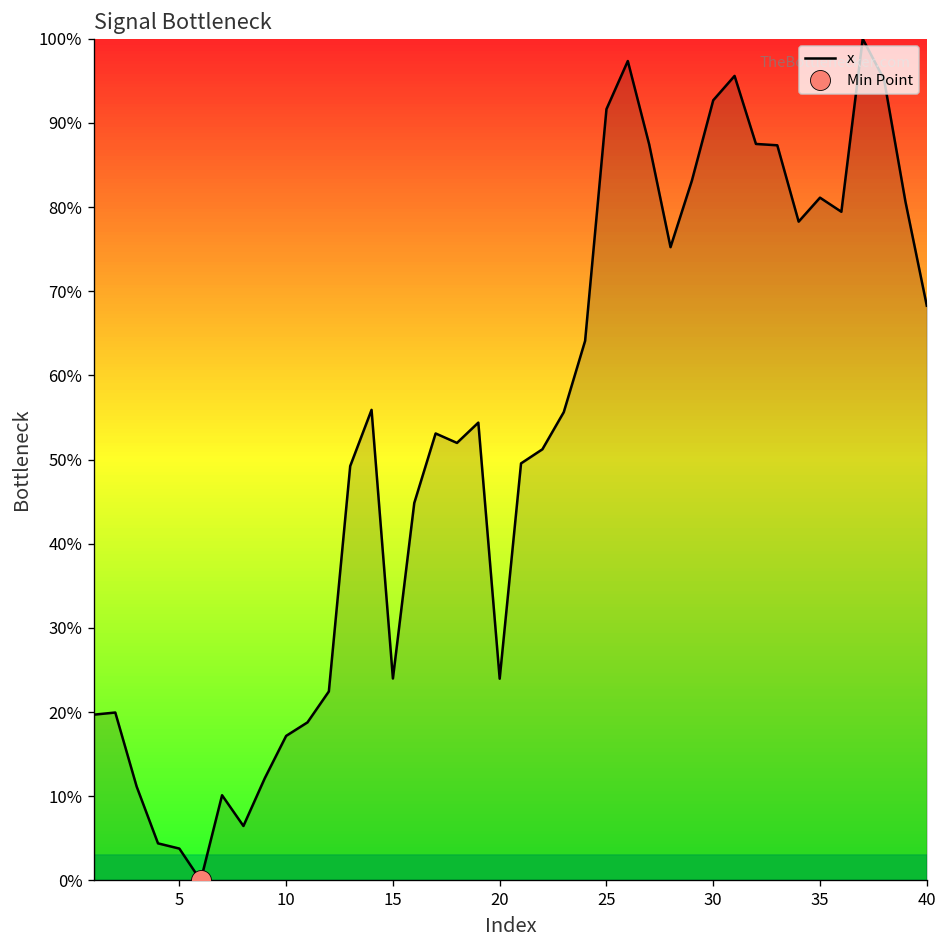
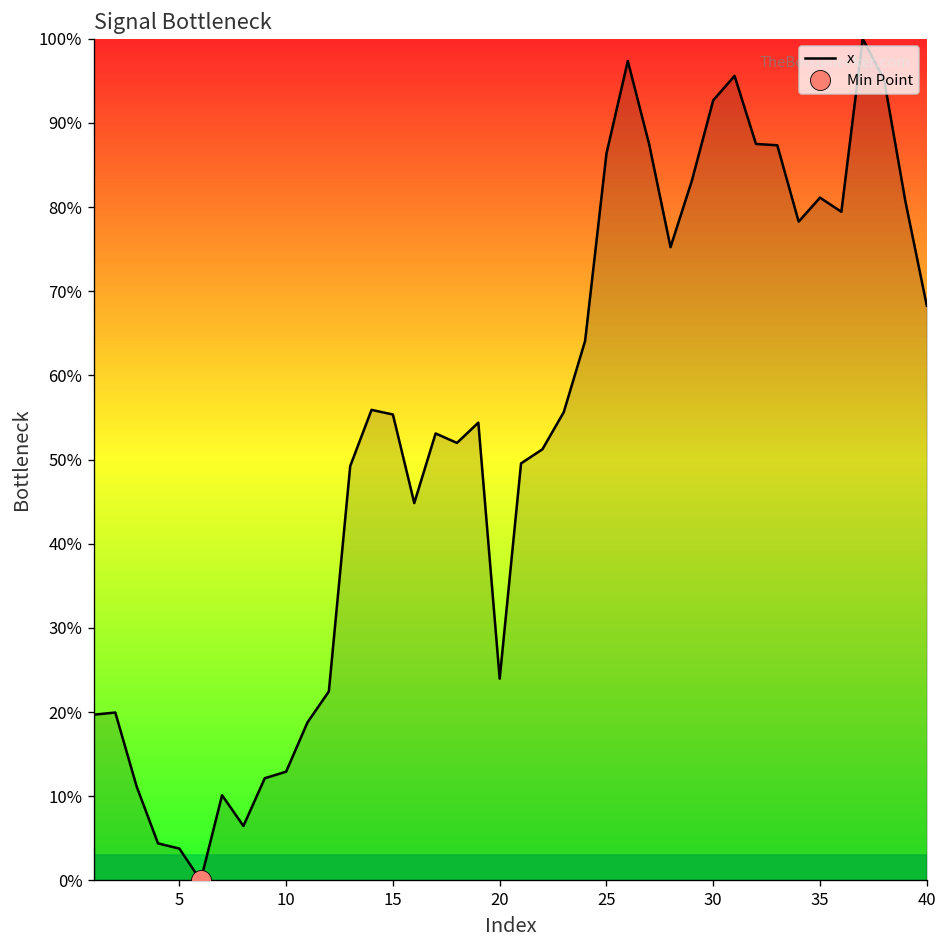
x, 10: 17% -> 13%
x, 15: 24% -> 55%
x, 25: 92% -> 86%
